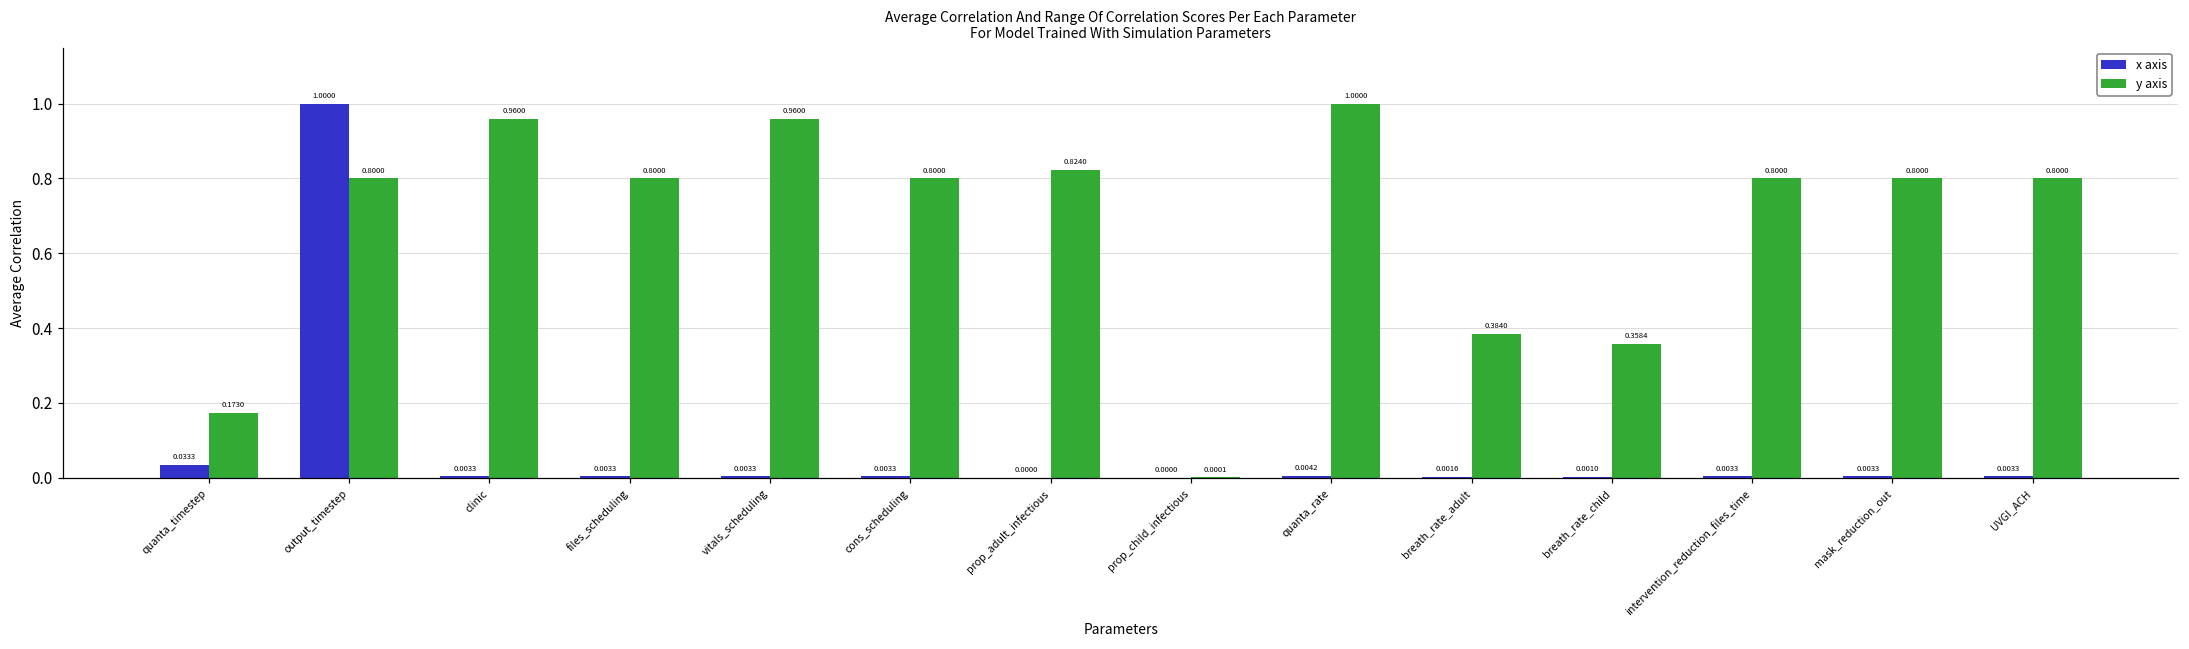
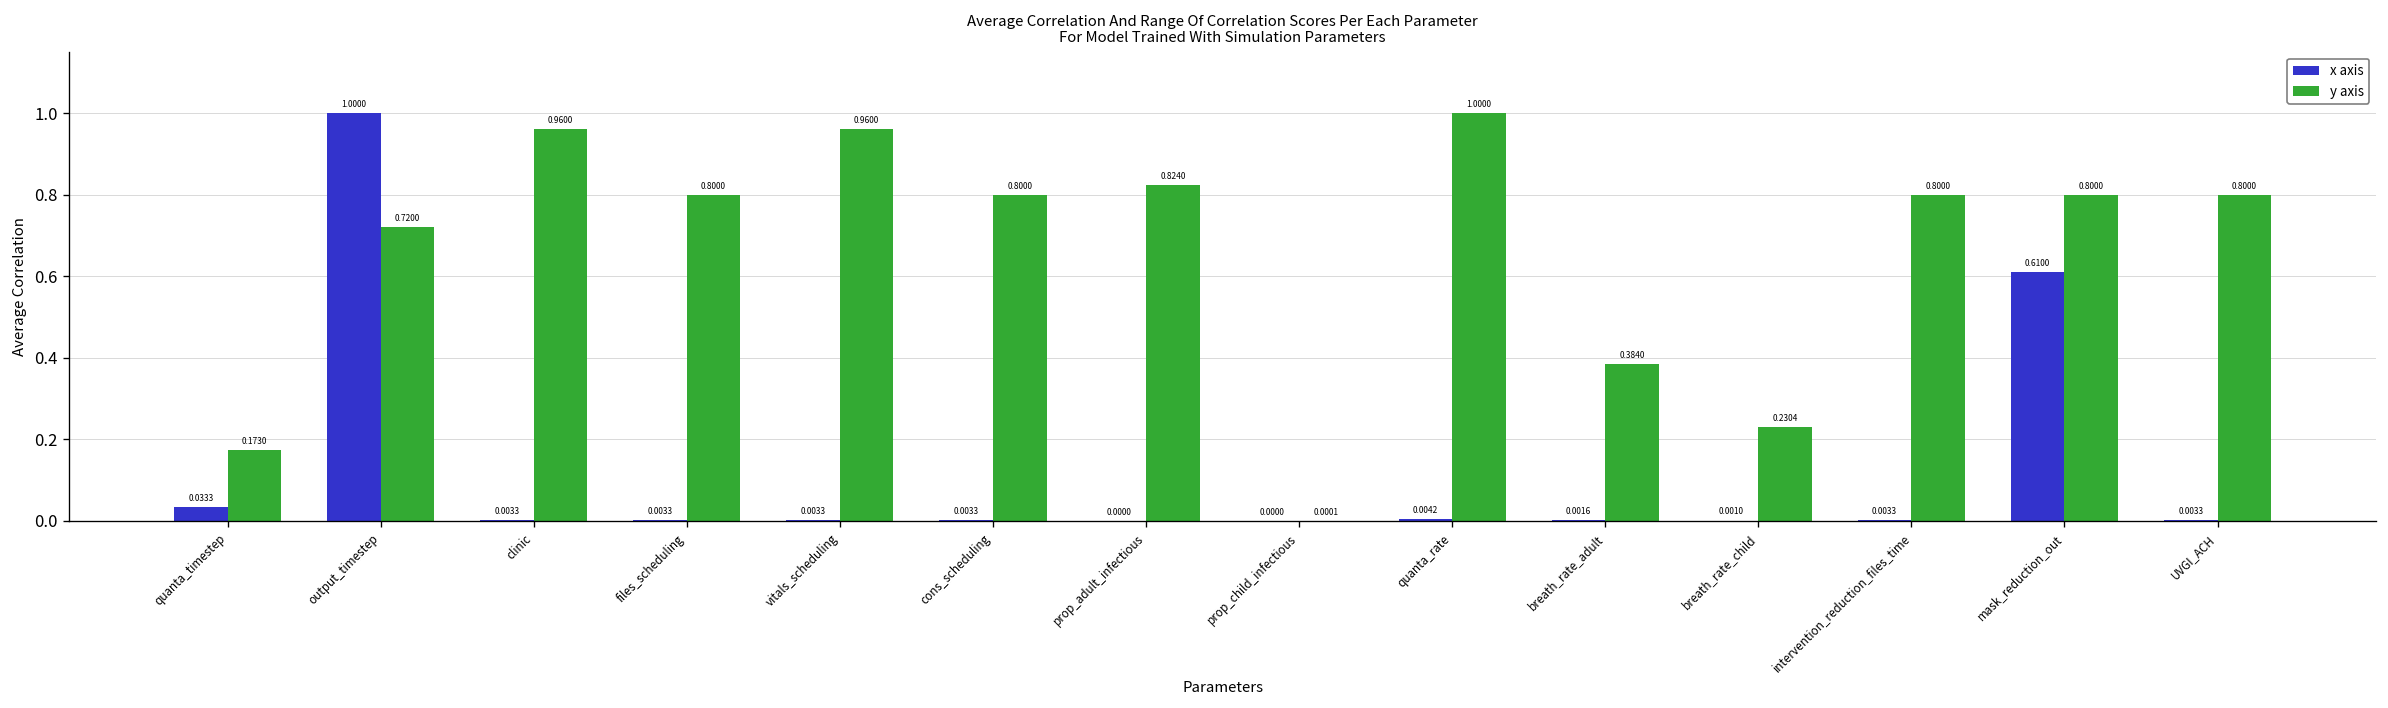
y axis, output_timestep: 0.8000 -> 0.7200
y axis, breath_rate_child: 0.3584 -> 0.2304
x axis, mask_reduction_out: 0.0033 -> 0.6100
